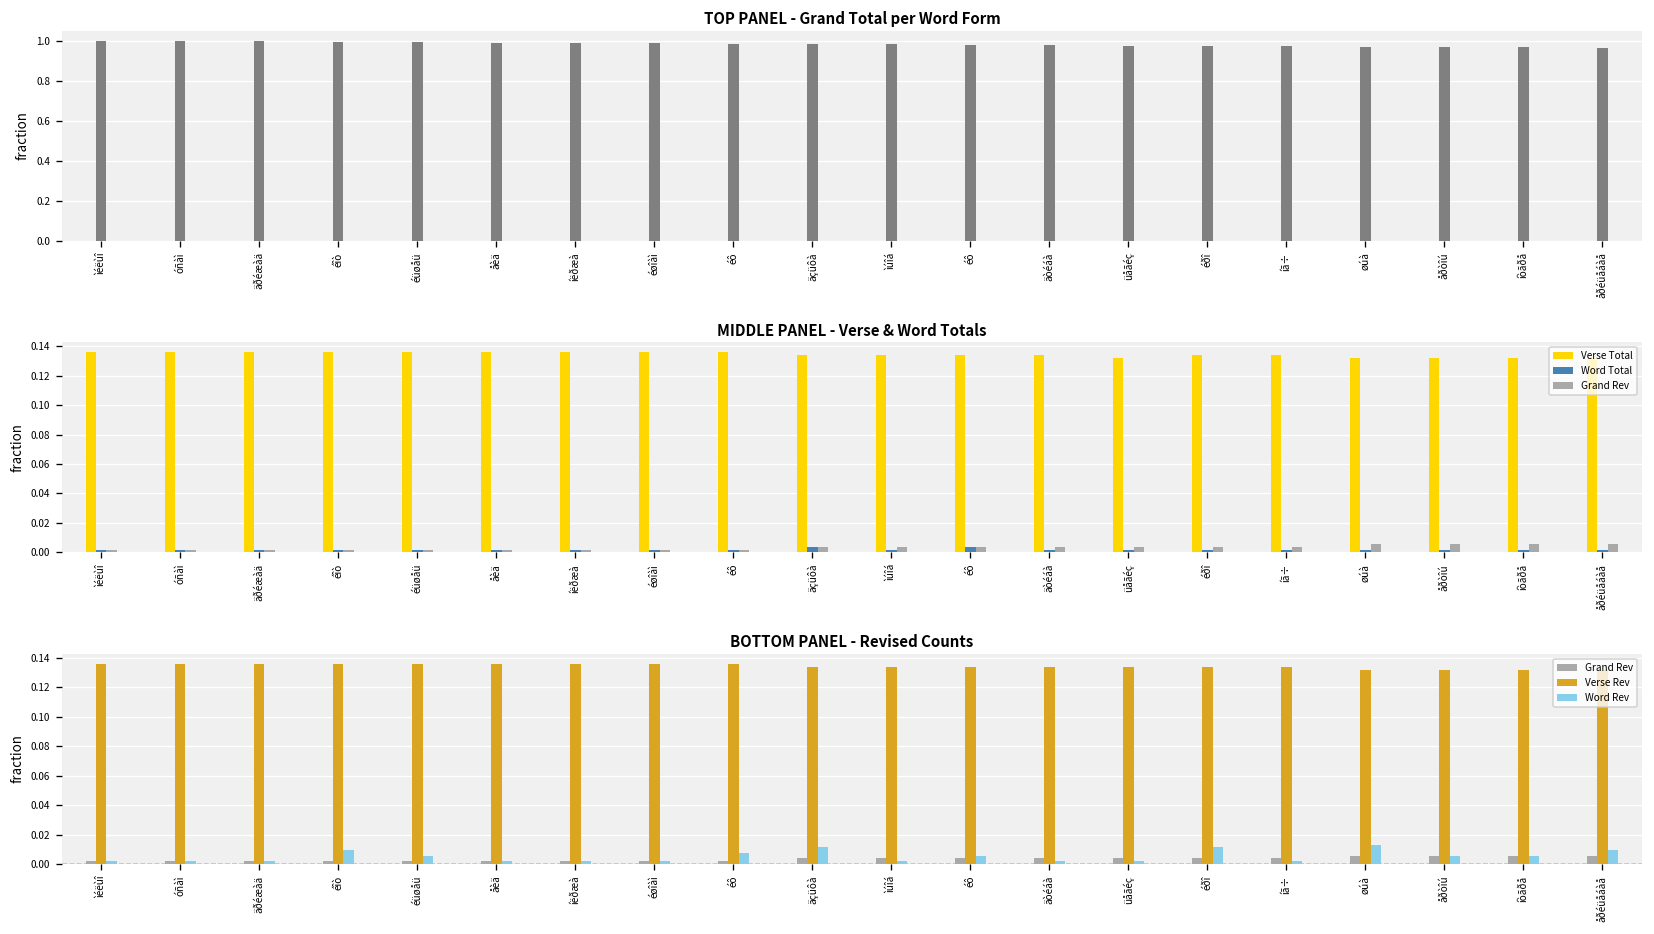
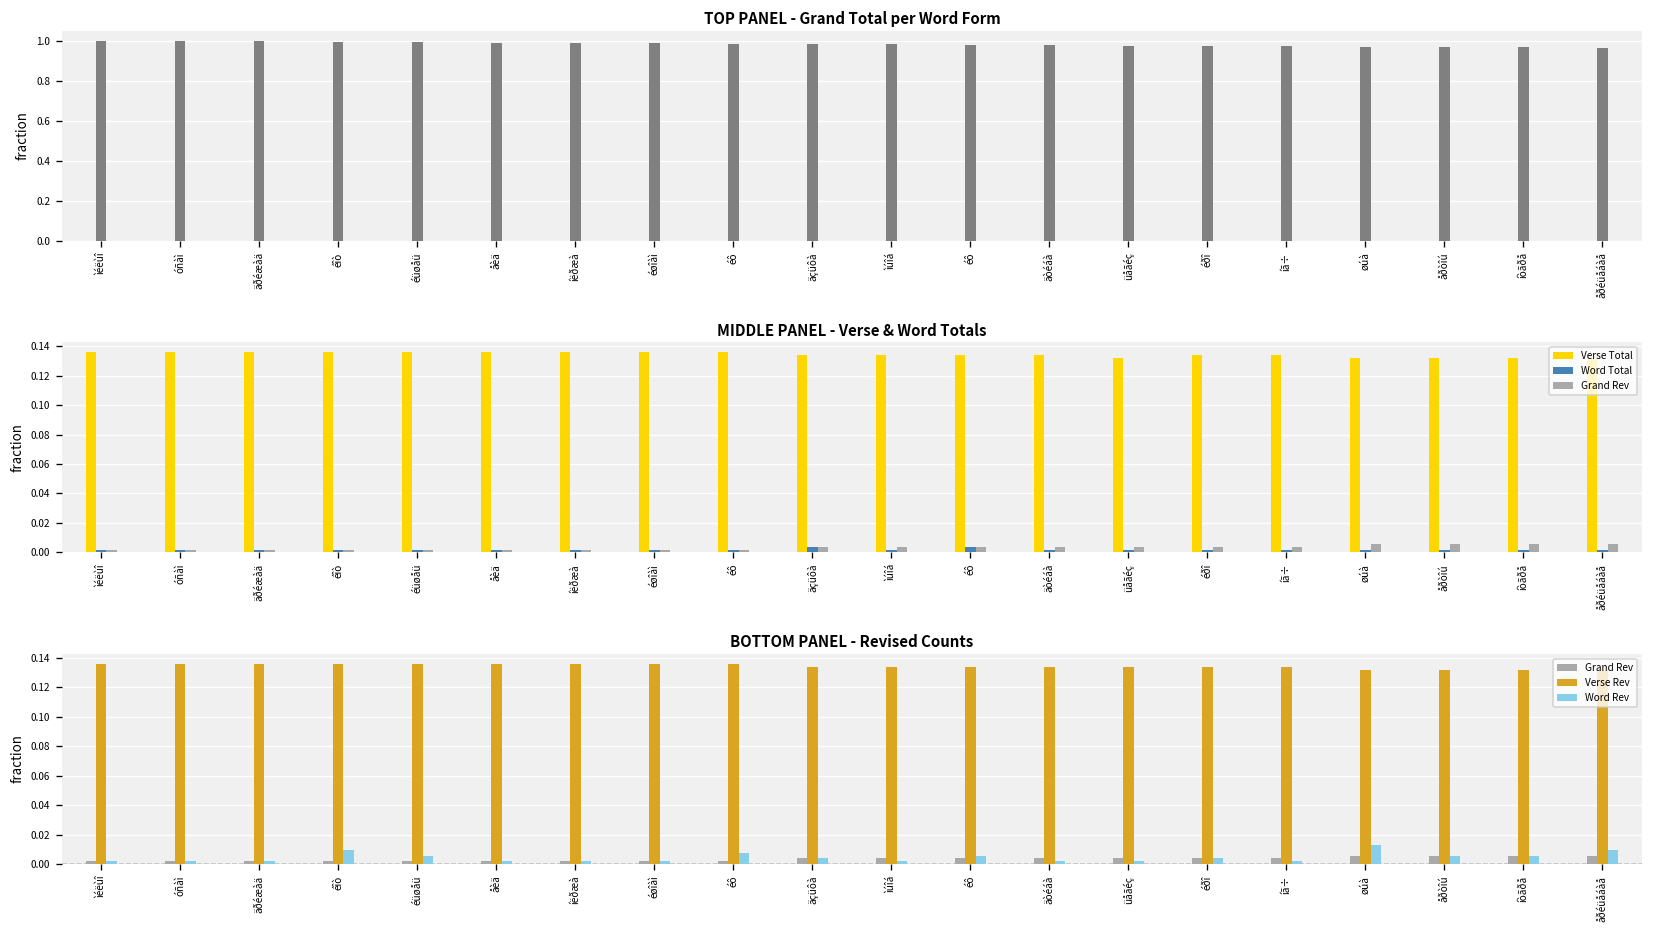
BOTTOM PANEL - Revised Counts, Word Rev, äçüôà: 0.011 -> 0.004
BOTTOM PANEL - Revised Counts, Word Rev, éðî: 0.011 -> 0.004
